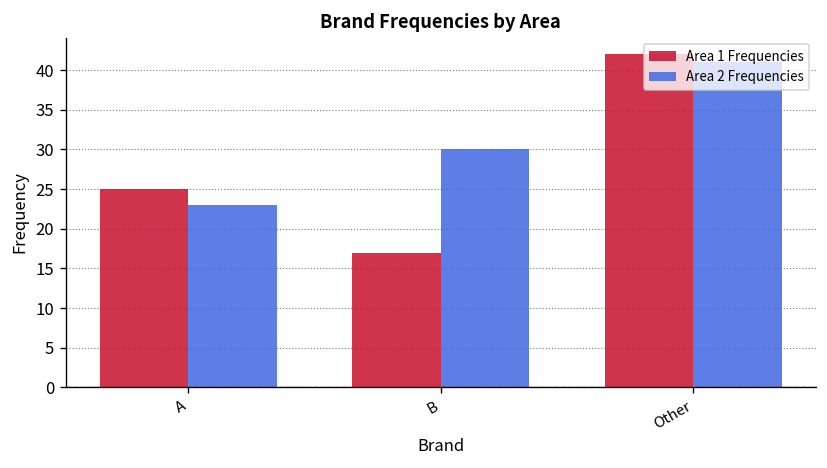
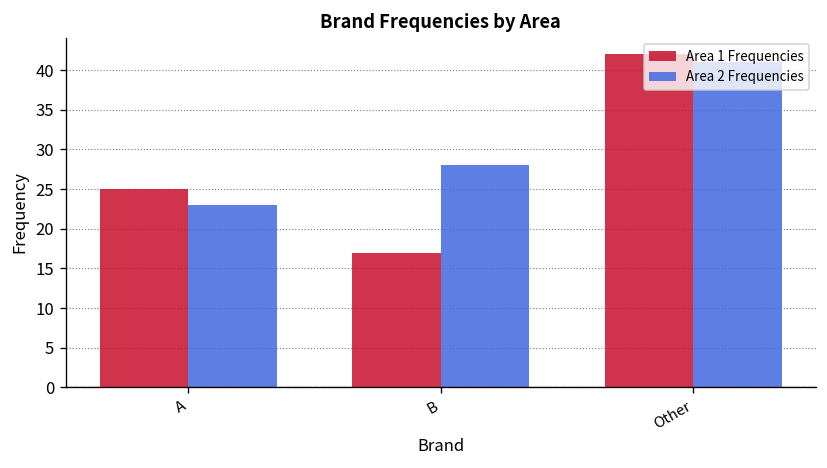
Area 2 Frequencies, B: 30 -> 28
